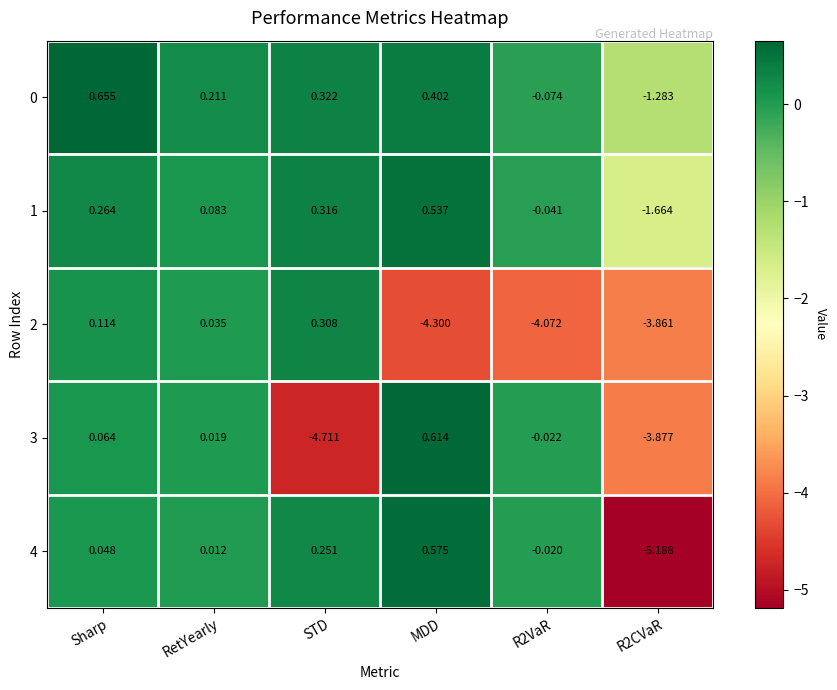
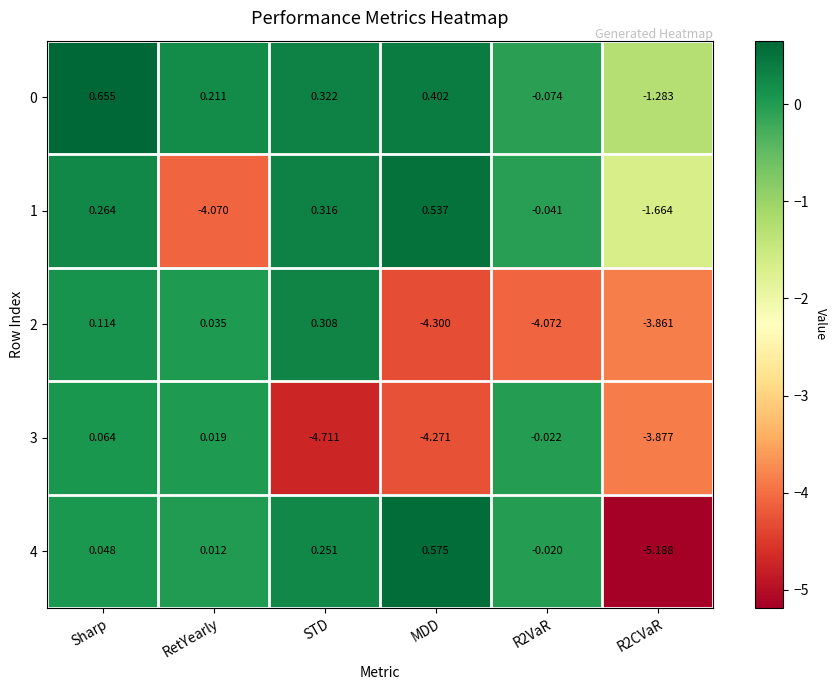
1, RetYearly: 0.083 -> -4.070
3, MDD: 0.614 -> -4.271
